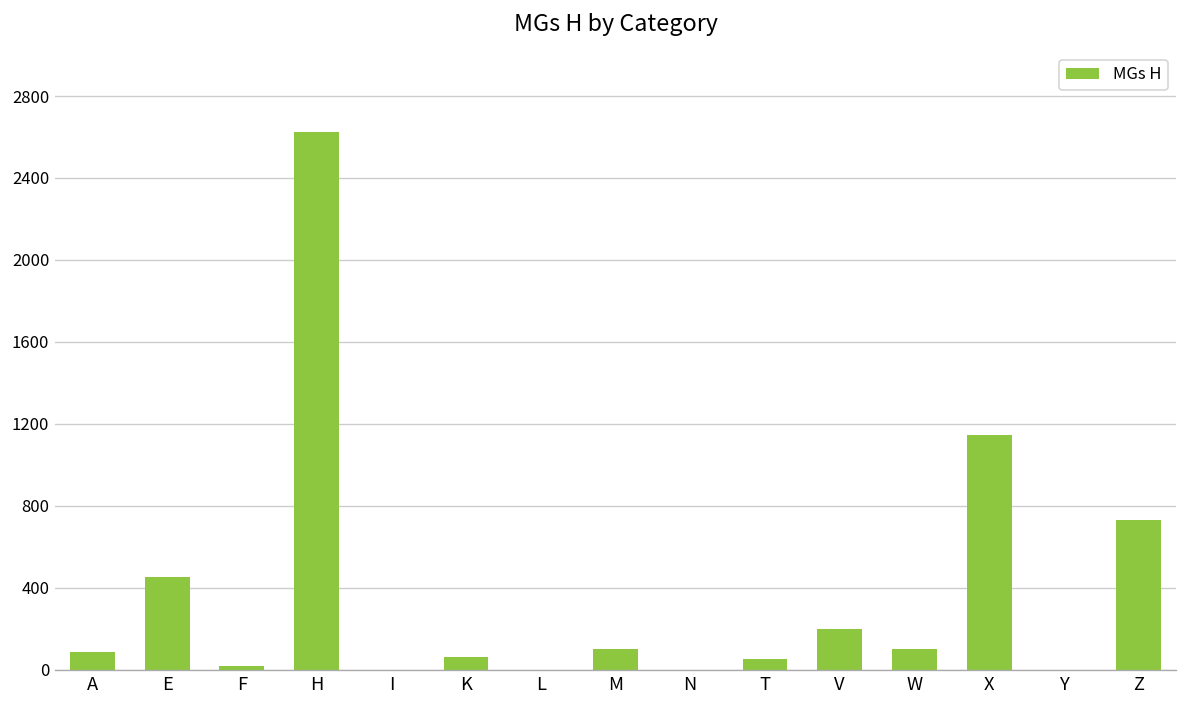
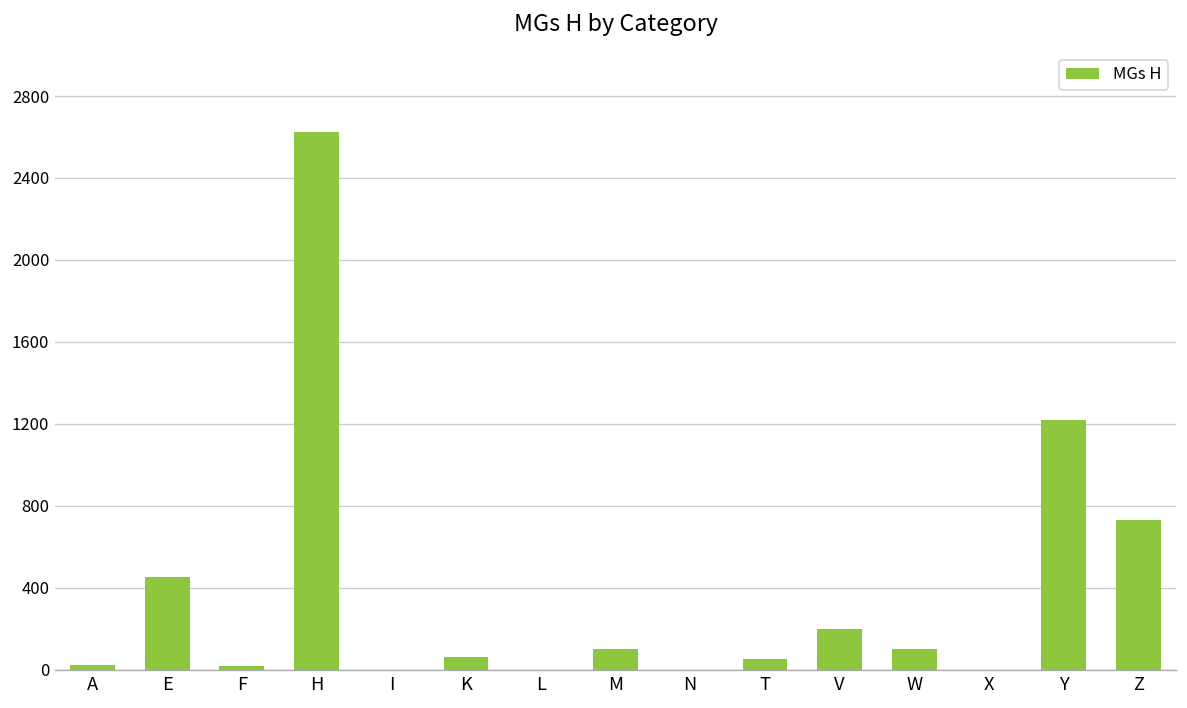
A: 90 -> 20
X: 1150 -> 0
Y: 0 -> 1220
